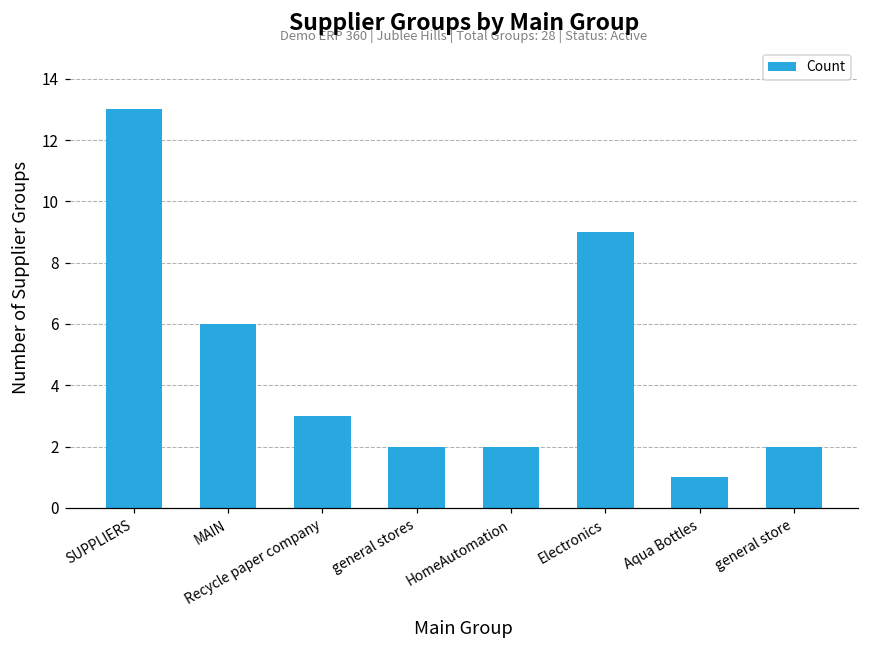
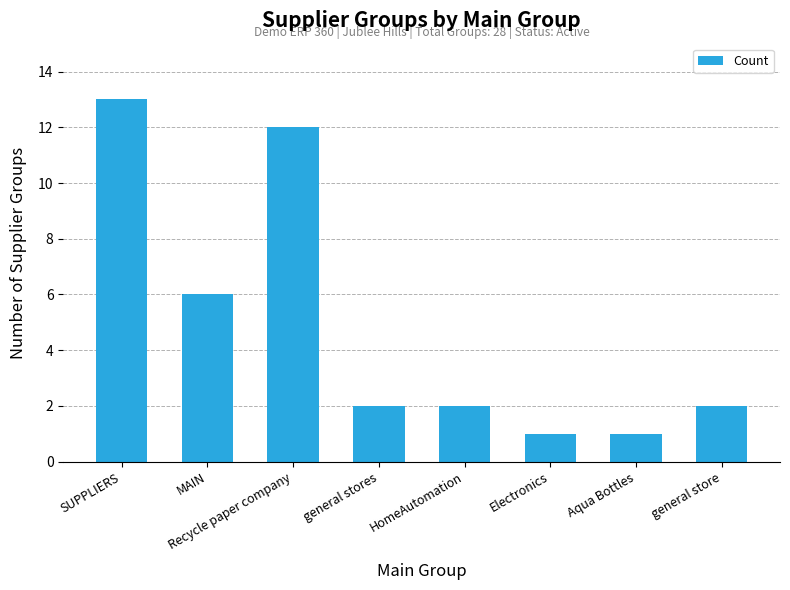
Recycle paper company: 3 -> 12
Electronics: 9 -> 1
